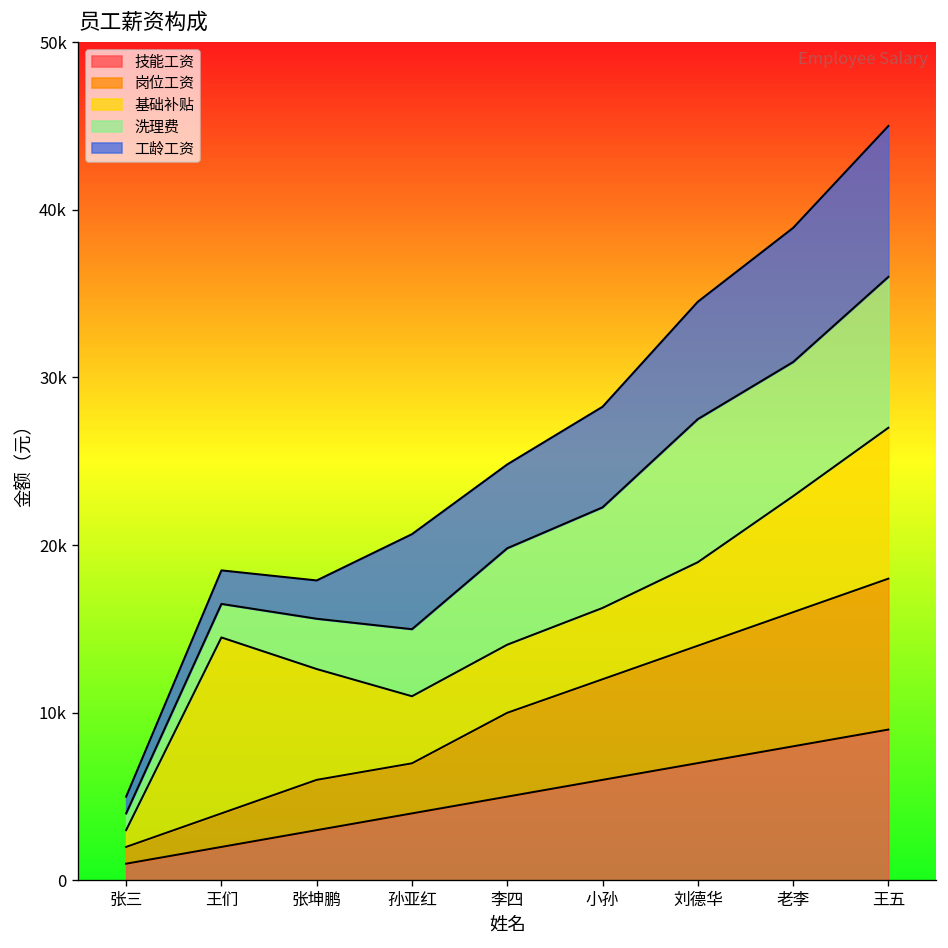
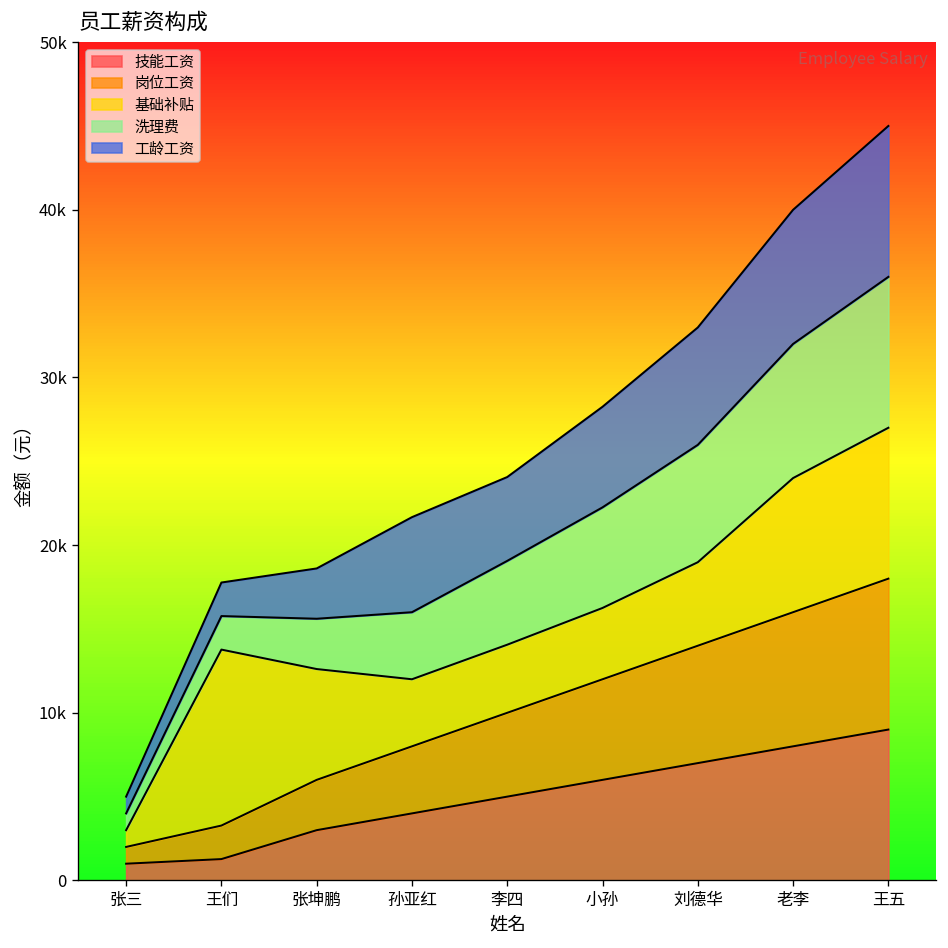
技能工资, 王们: 2000 -> 1300
工龄工资, 张坤鹏: 2300 -> 3000
岗位工资, 孙亚红: 3000 -> 4000
洗理费, 李四: 5800 -> 5000
洗理费, 刘德华: 8500 -> 7000
基础补贴, 老李: 6900 -> 8000
